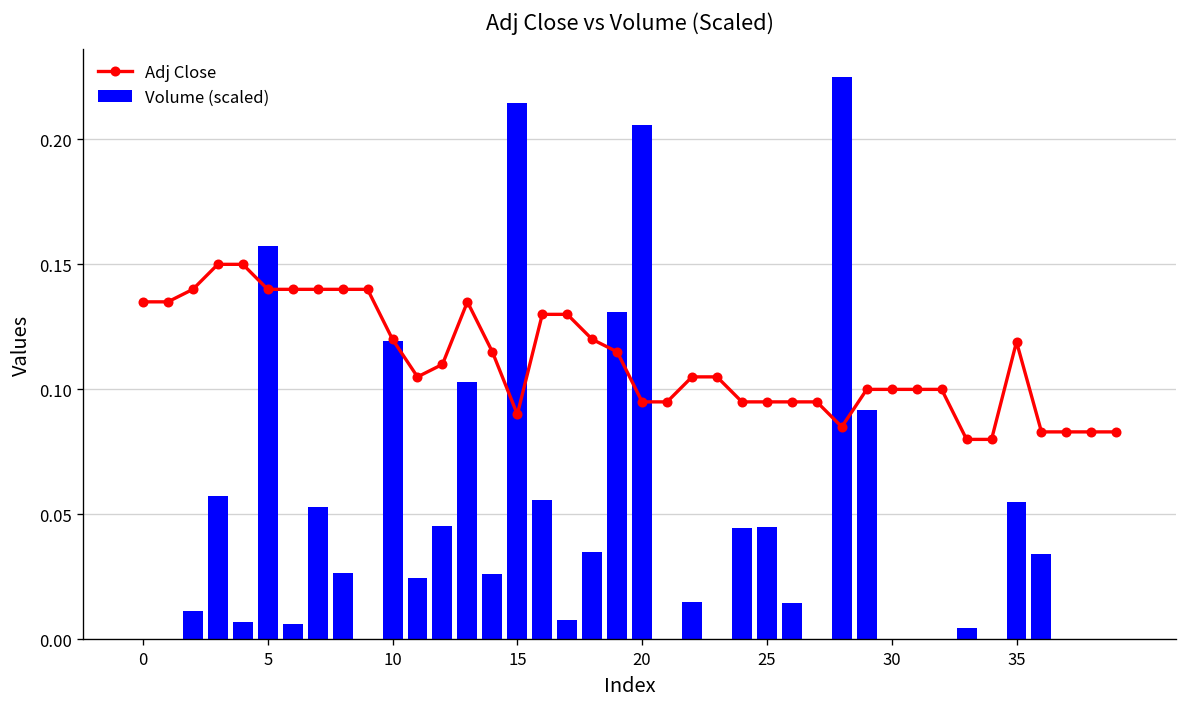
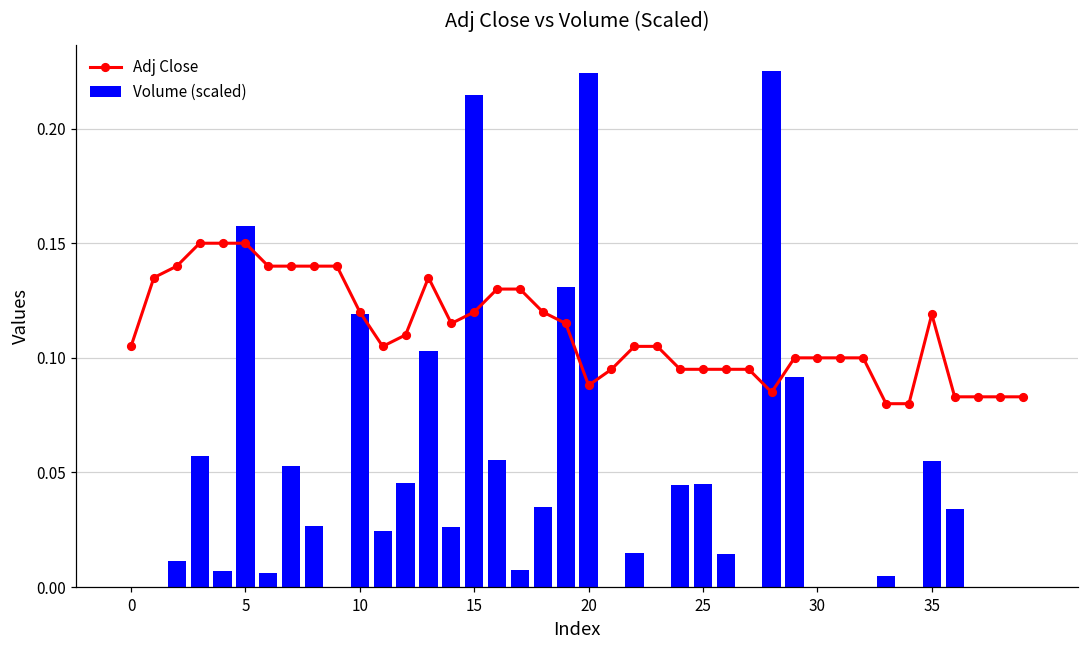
Adj Close, 0: 0.135 -> 0.105
Adj Close, 5: 0.14 -> 0.15
Adj Close, 15: 0.09 -> 0.12
Adj Close, 20: 0.095 -> 0.088
Volume (scaled), 20: 0.206 -> 0.224
